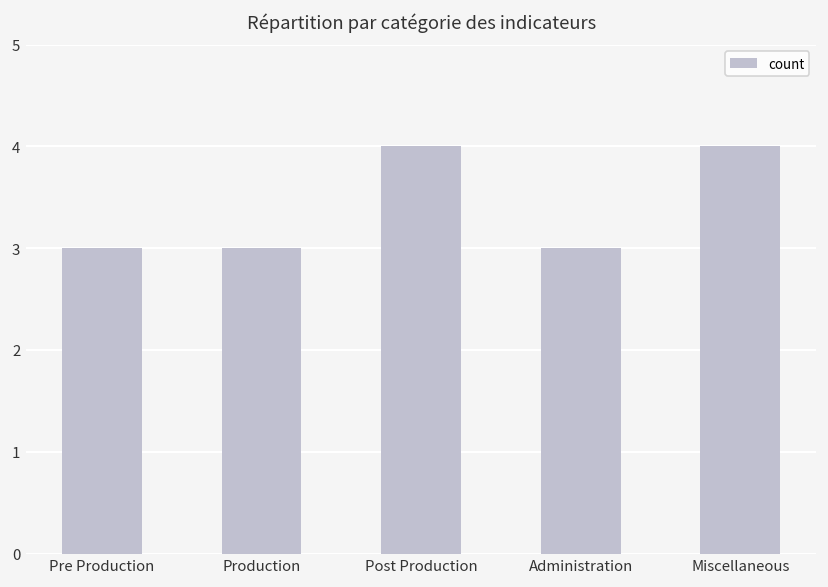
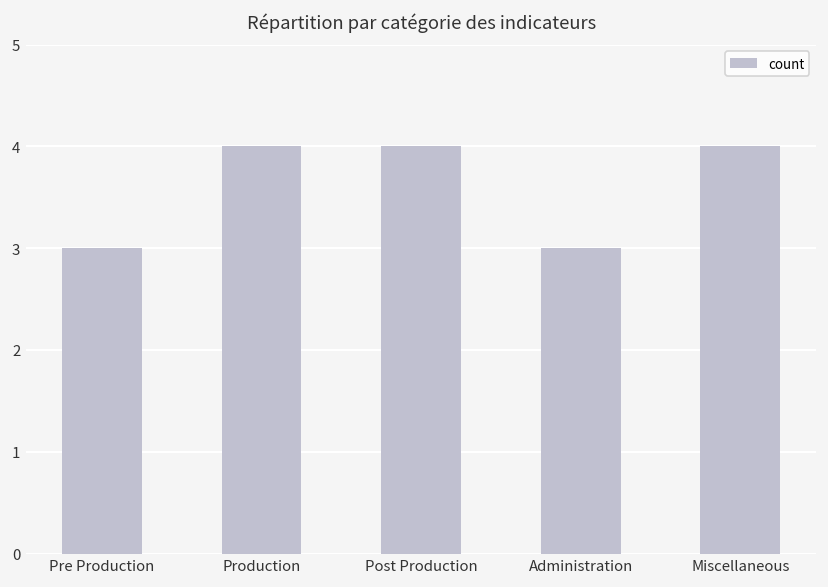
Production: 3 -> 4
